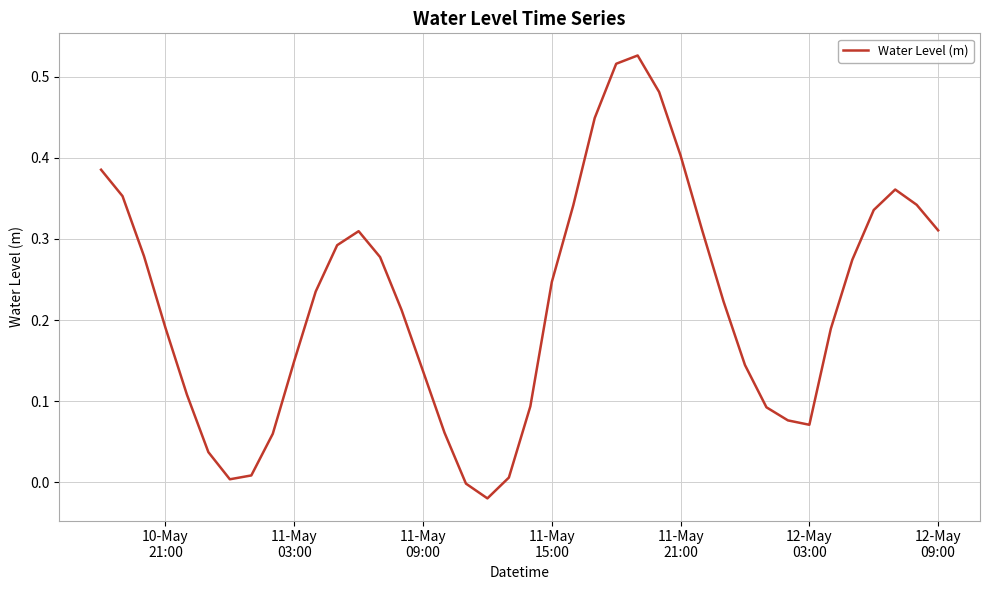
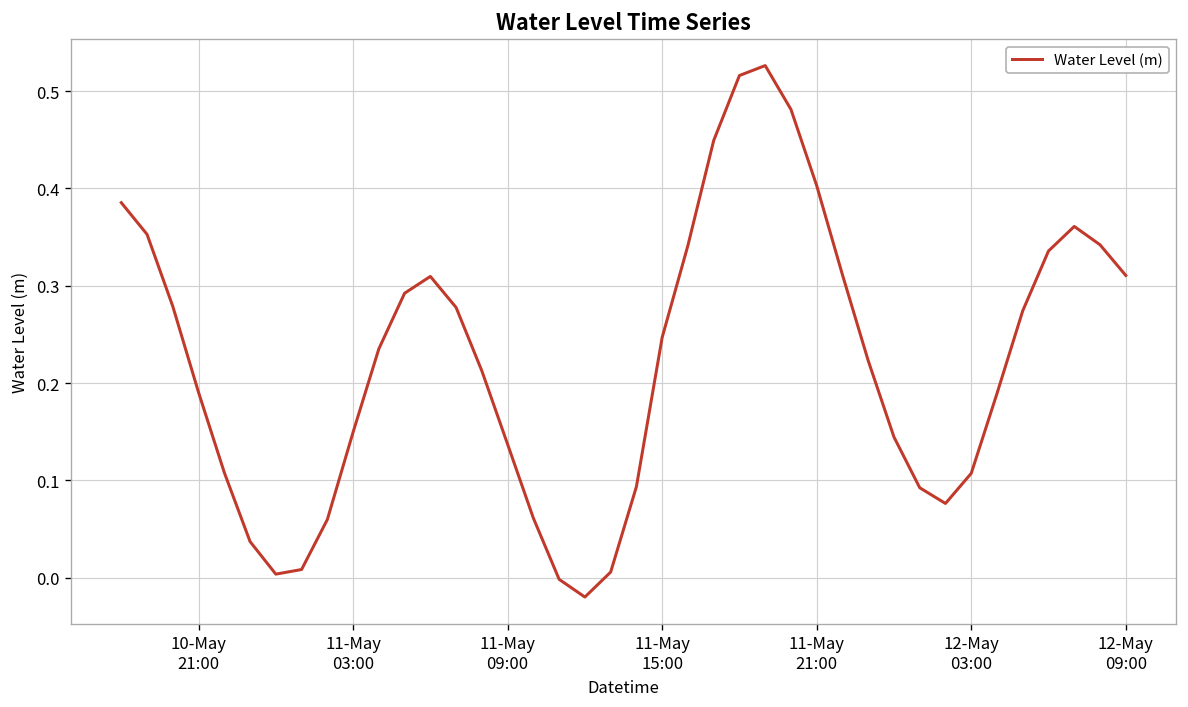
12-May 03:00: 0.07 -> 0.11
